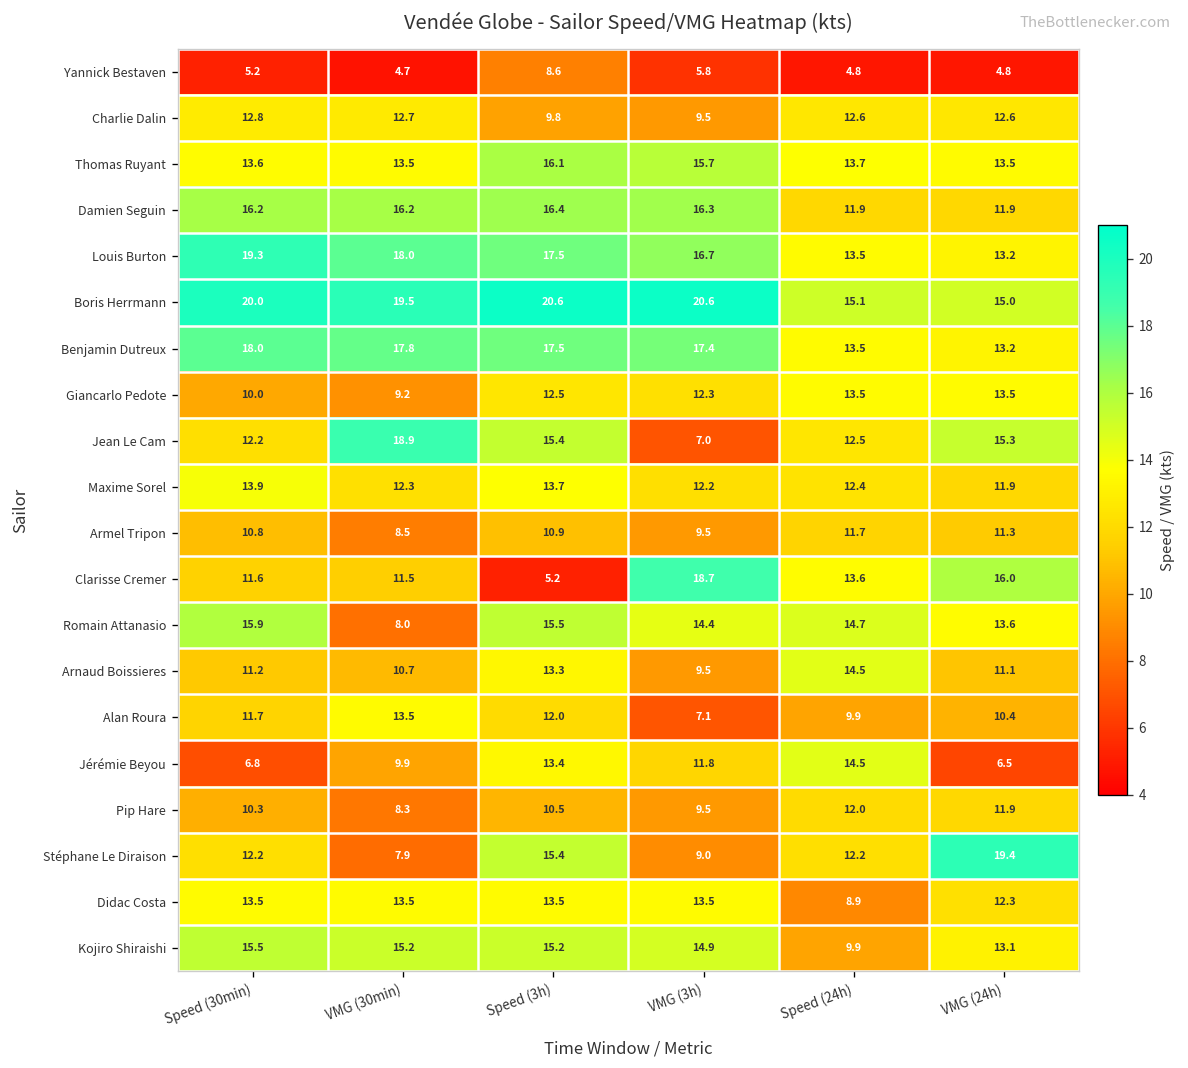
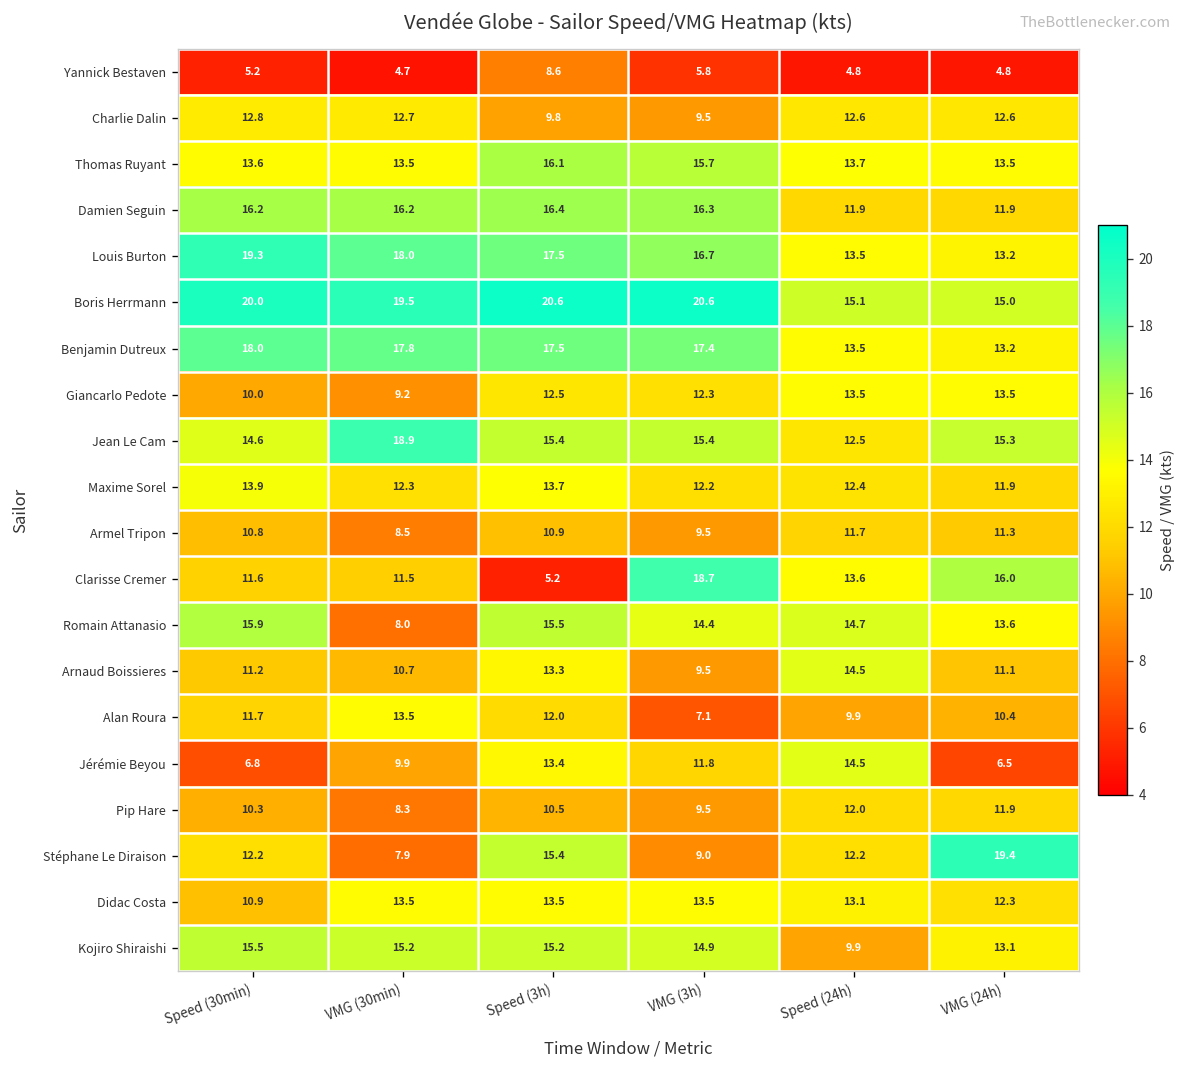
Jean Le Cam, Speed (30min): 12.2 -> 14.6
Jean Le Cam, VMG (3h): 7.0 -> 15.4
Didac Costa, Speed (30min): 13.5 -> 10.9
Didac Costa, Speed (24h): 8.9 -> 13.1
